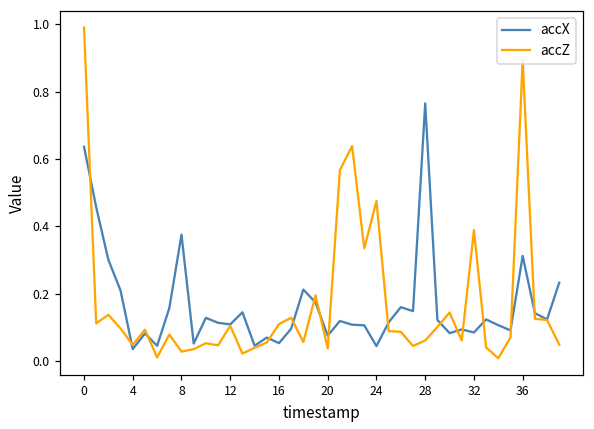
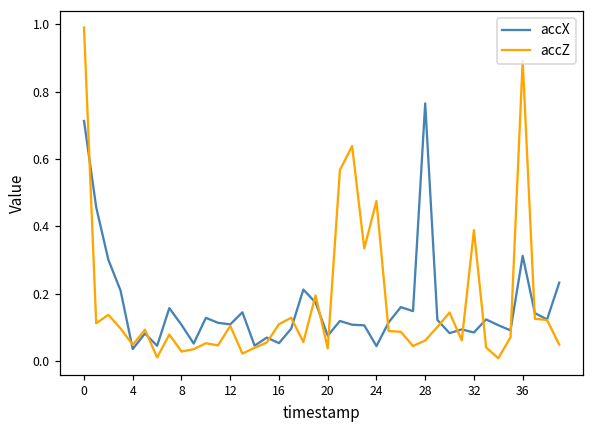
accX, 0: 0.64 -> 0.71
accX, 8: 0.38 -> 0.11
